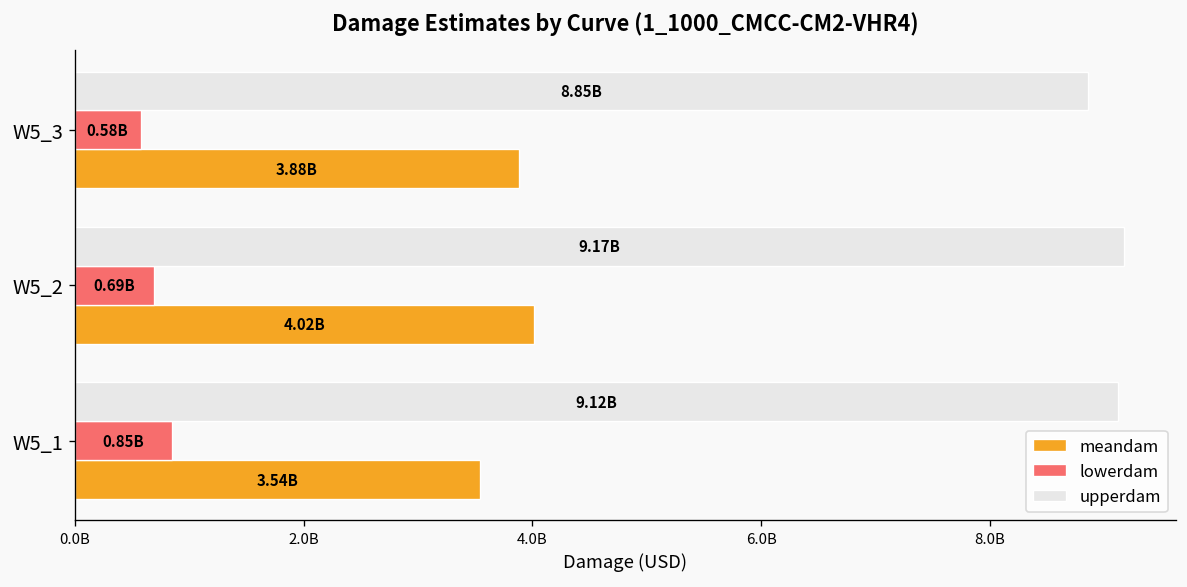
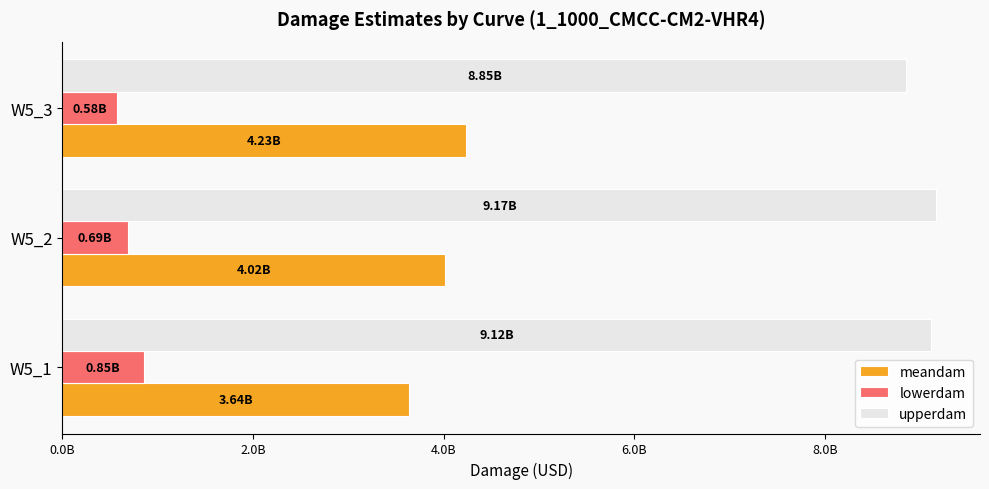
meandam, W5_3: 3.88B -> 4.23B
meandam, W5_1: 3.54B -> 3.64B
